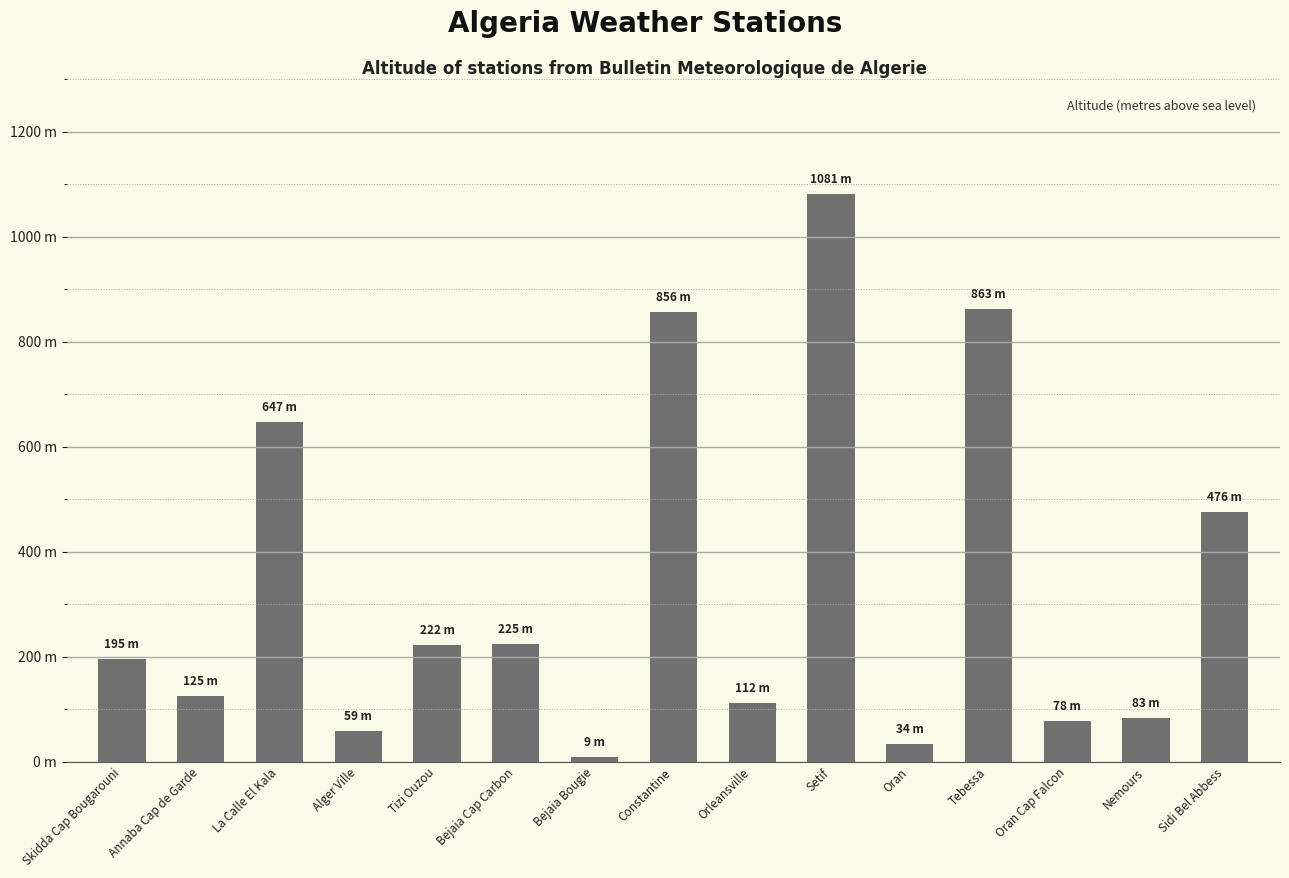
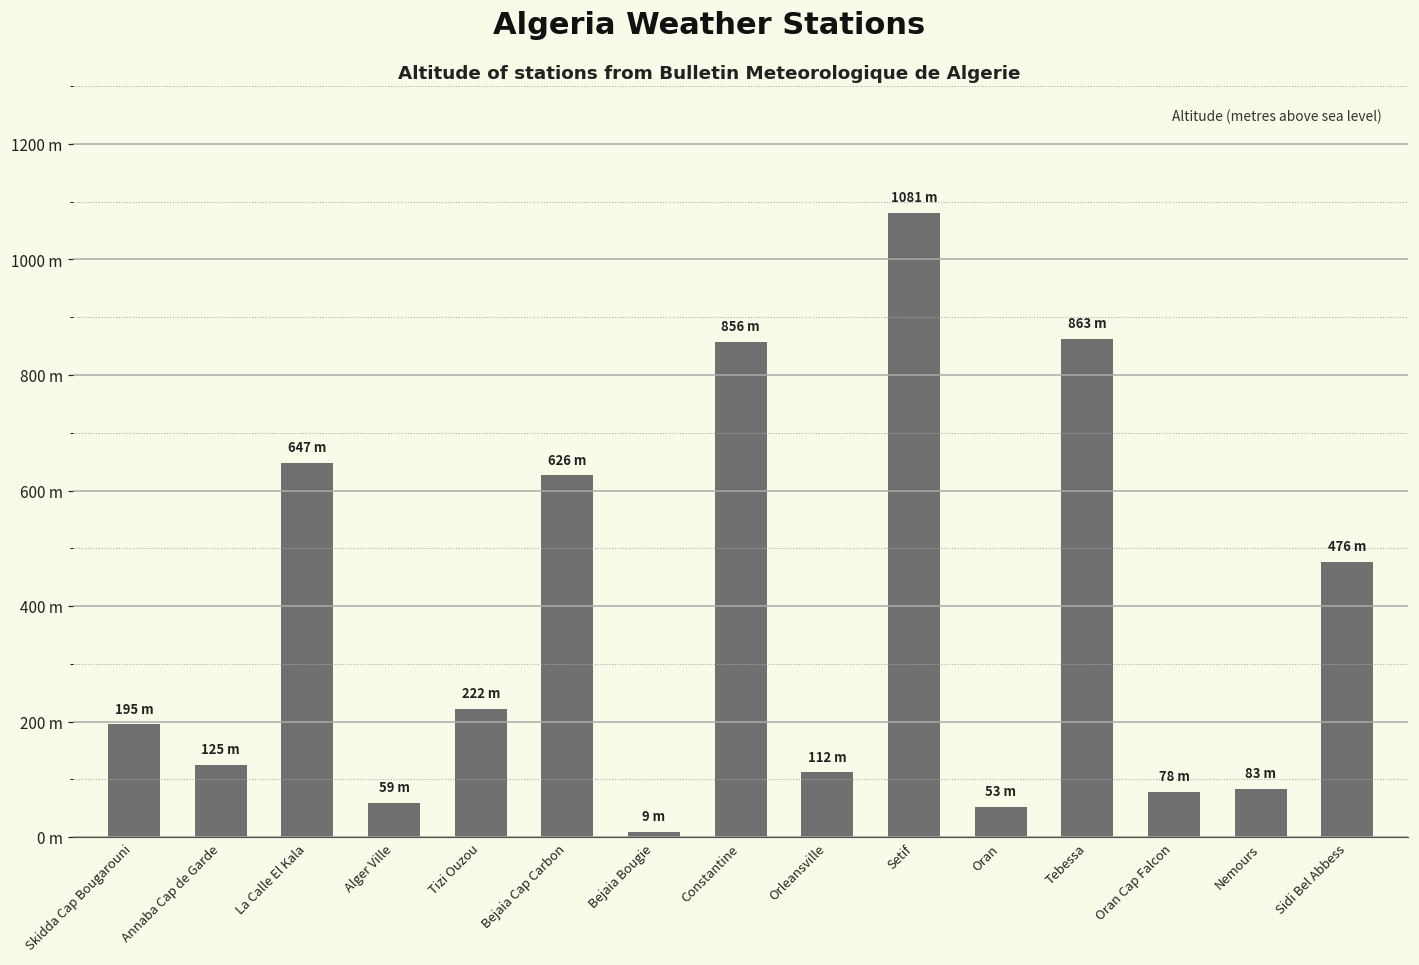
Bejaia Cap Carbon: 225 -> 626
Oran: 34 -> 53
